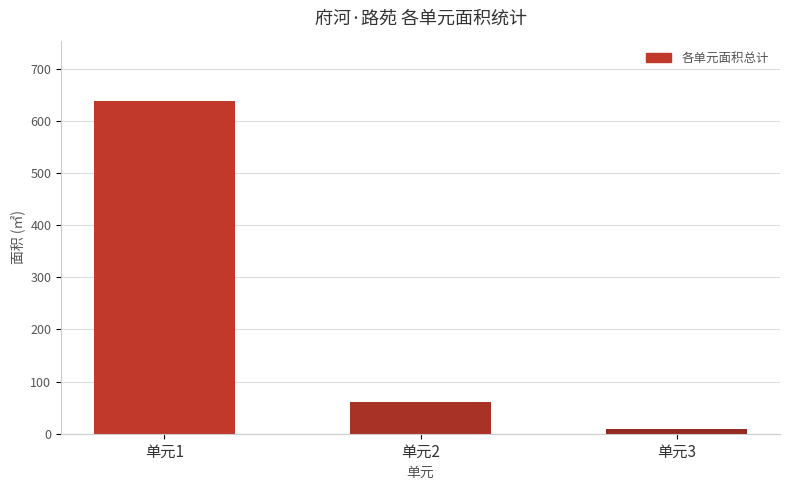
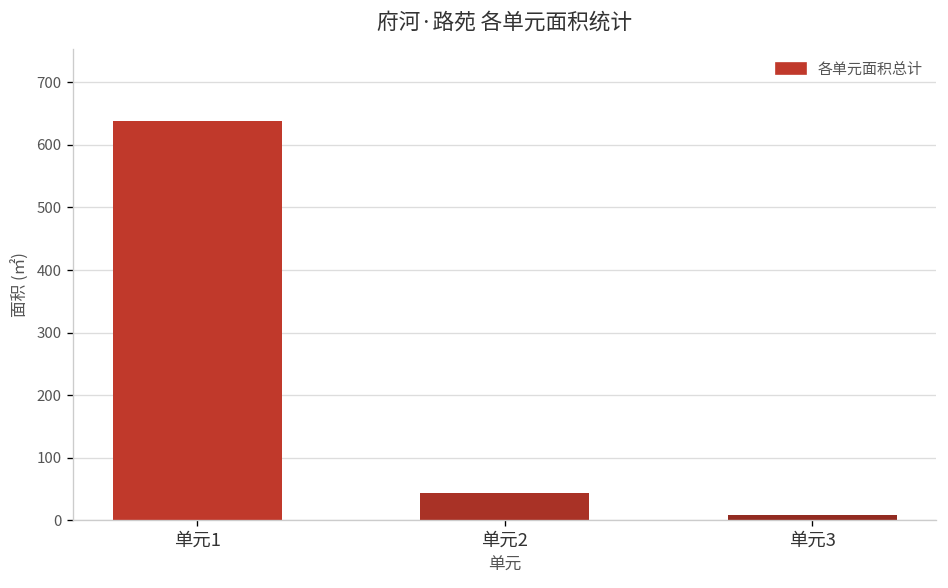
单元2: 60 -> 40
